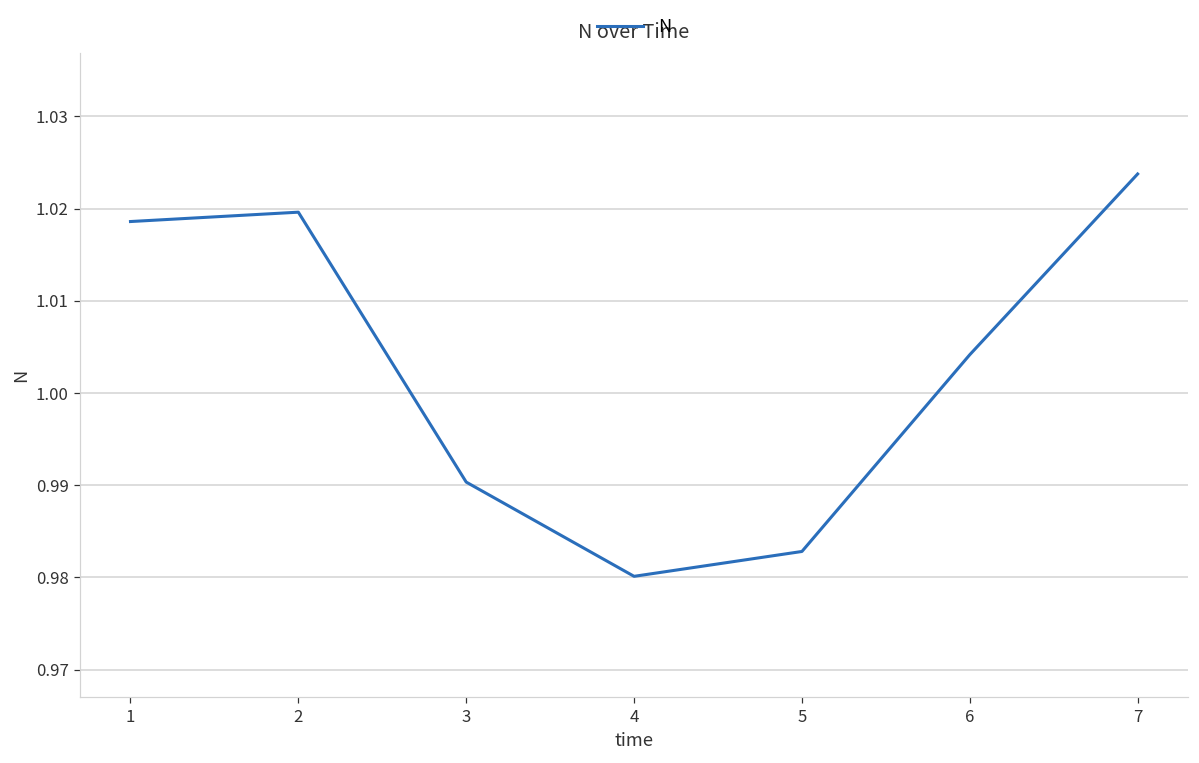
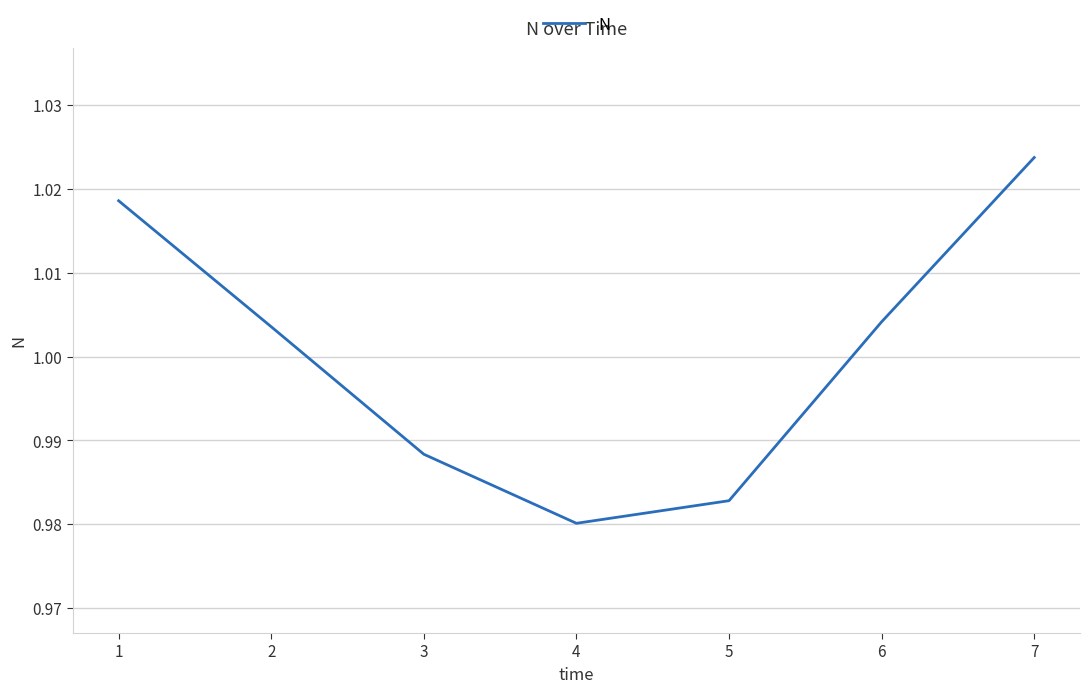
2: 1.020 -> 1.004
3: 0.990 -> 0.988
